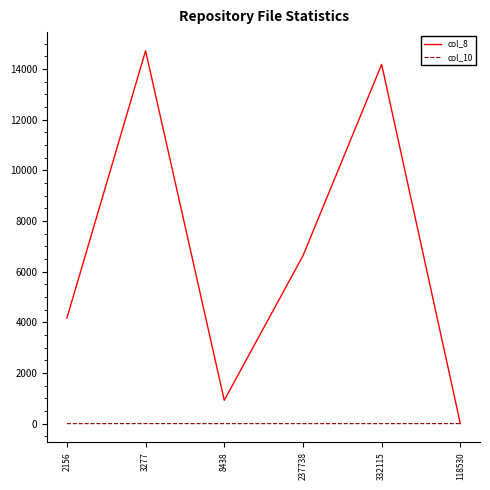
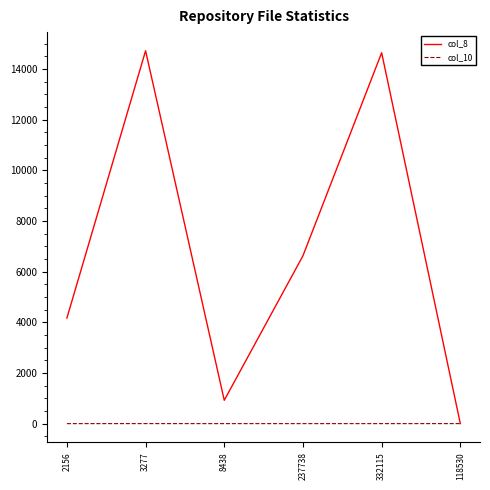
col_8, 332115: 14200 -> 14600
